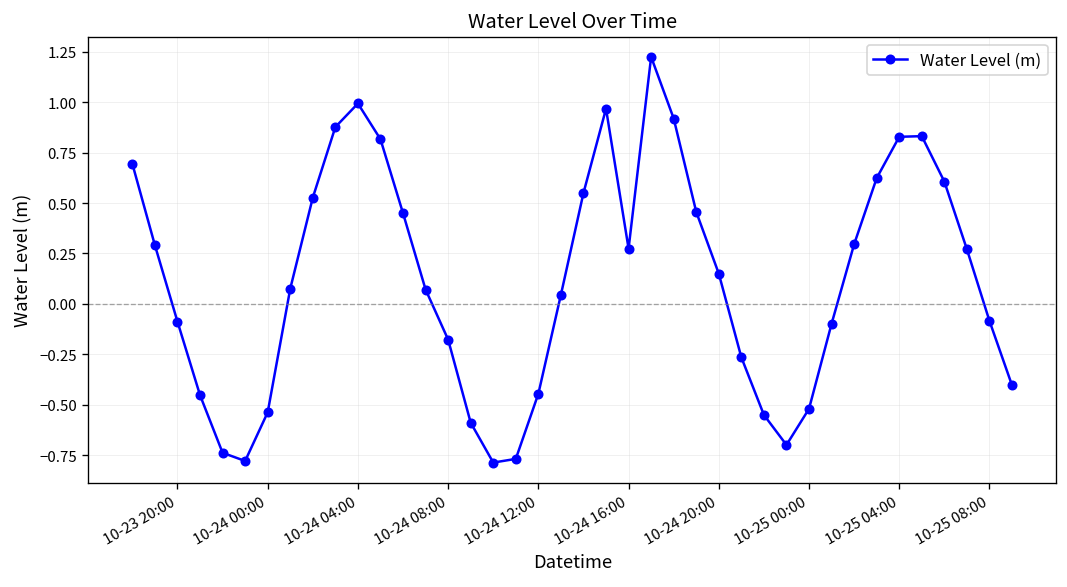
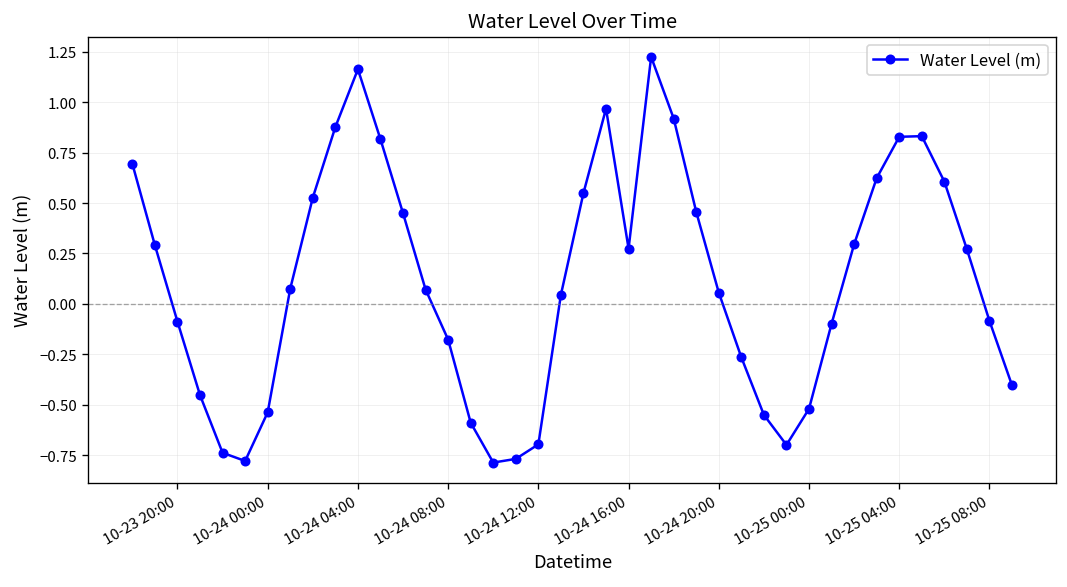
10-24 04:00: 0.99 -> 1.16
10-24 12:00: -0.45 -> -0.70
10-24 20:00: 0.15 -> 0.06
